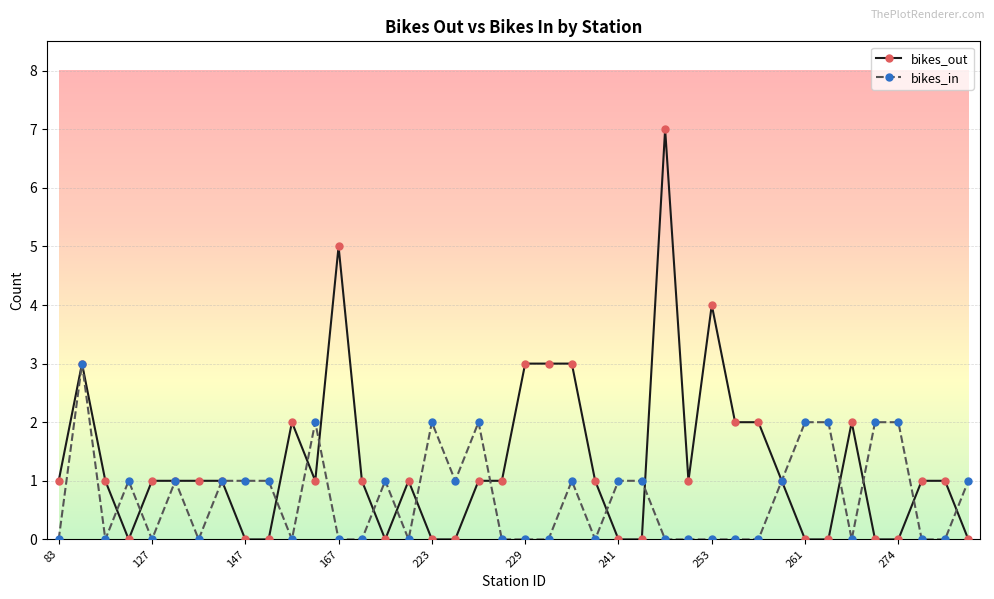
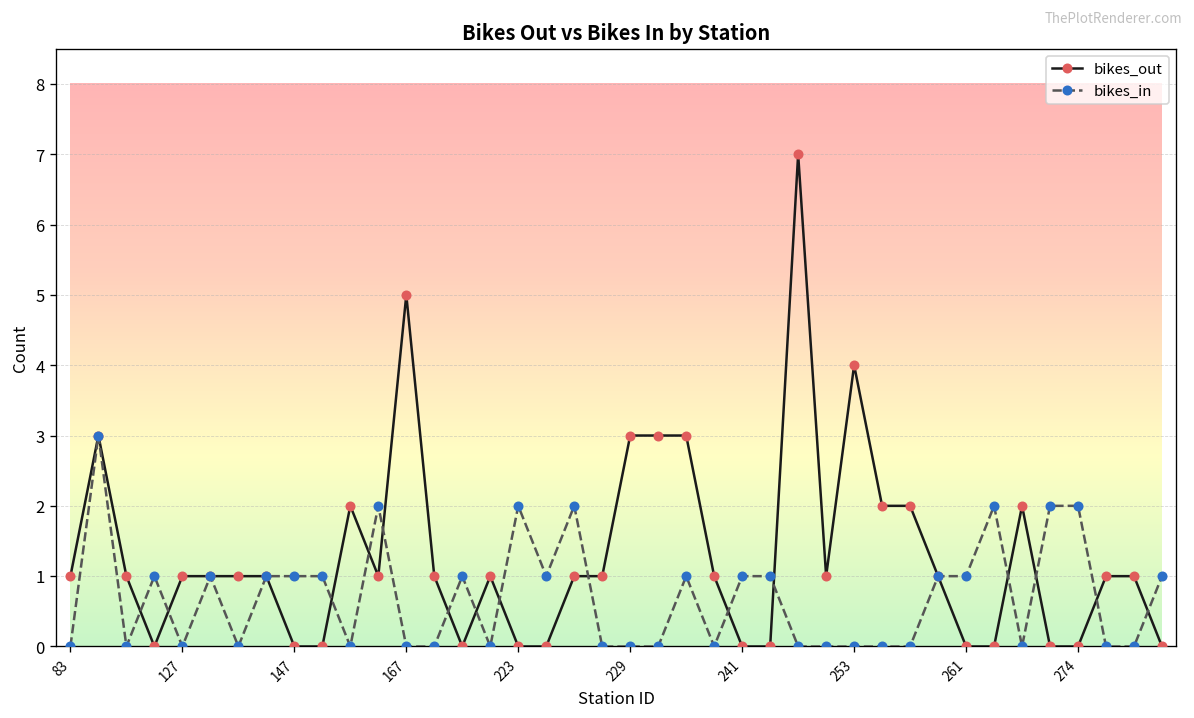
bikes_in, 261: 2 -> 1
